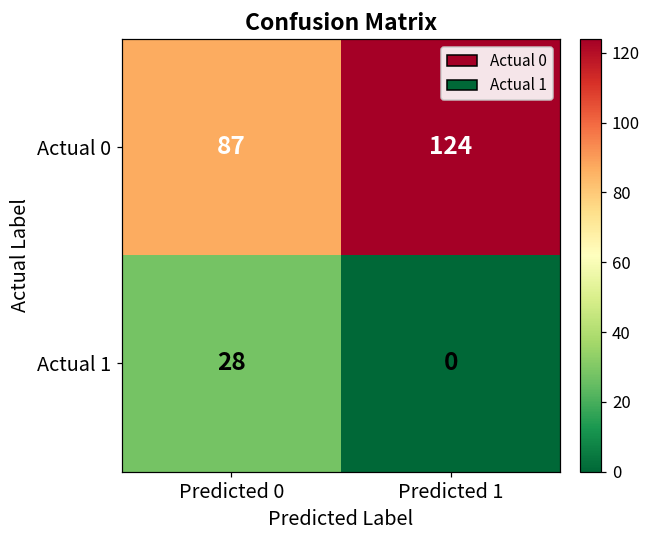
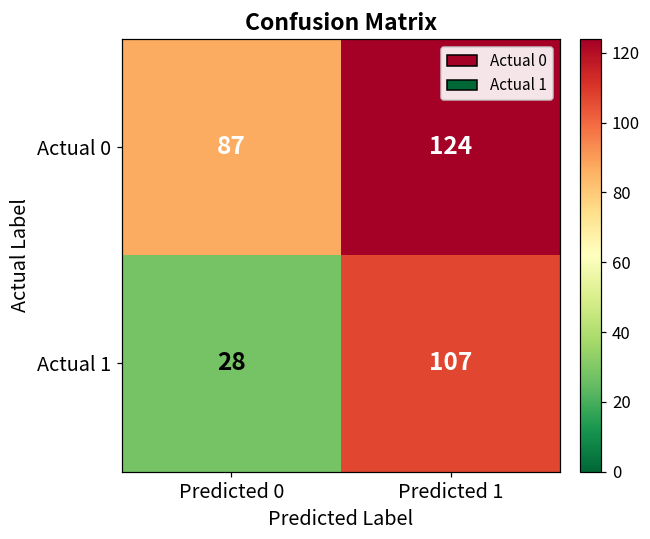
Actual 1, Predicted 1: 0 -> 107
